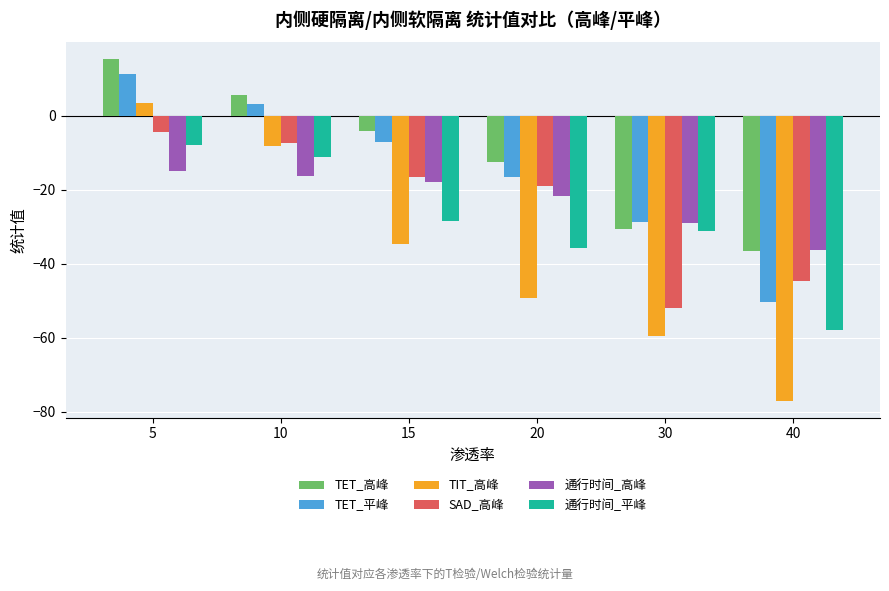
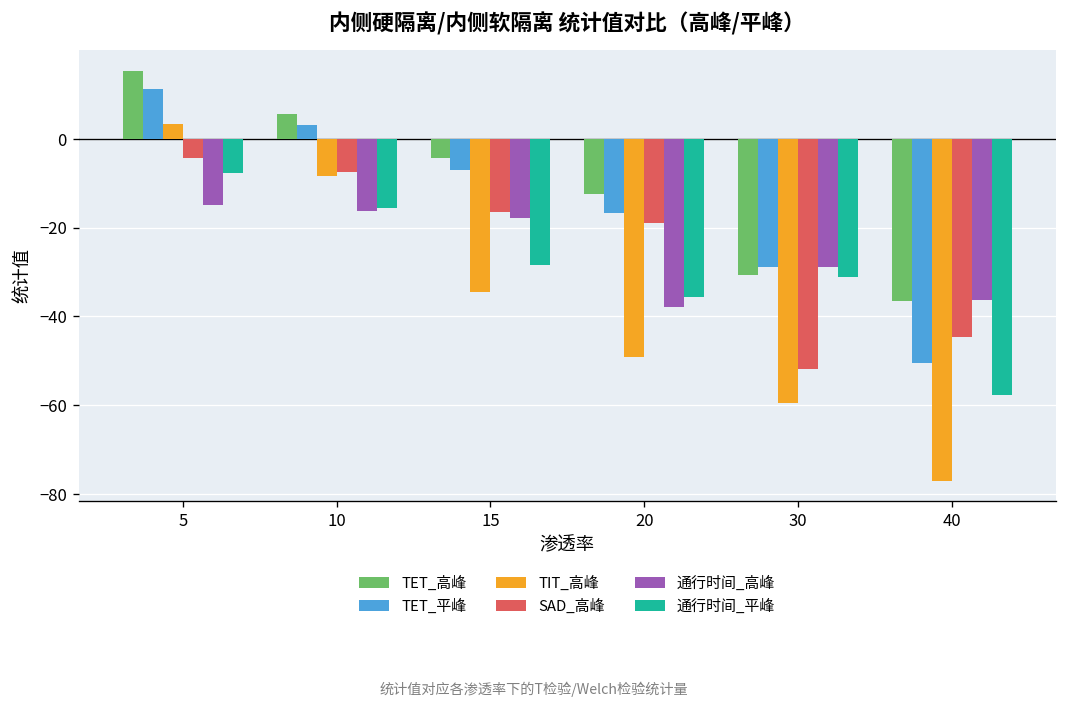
通行时间_平峰, 10: -11 -> -16
通行时间_高峰, 20: -22 -> -38
